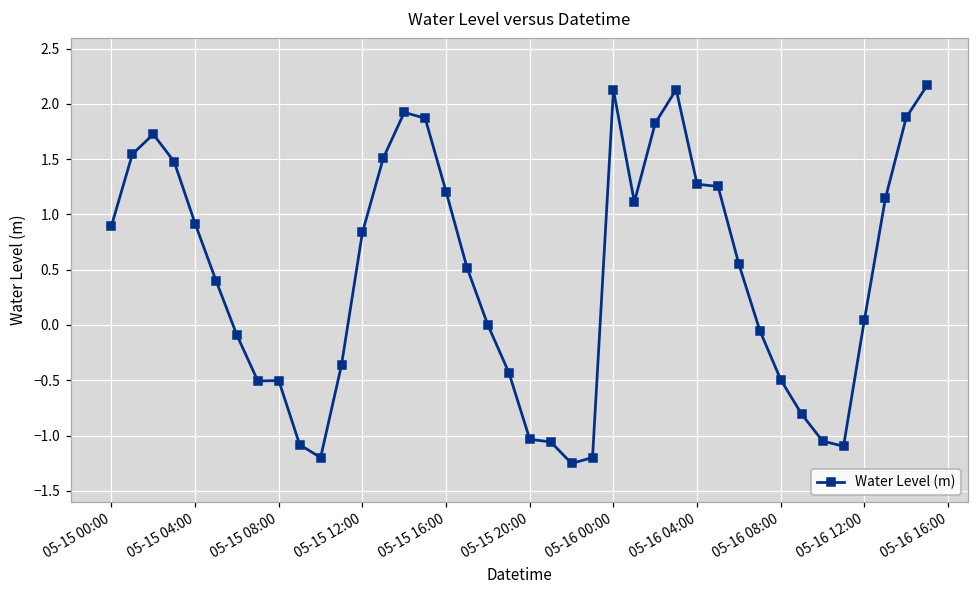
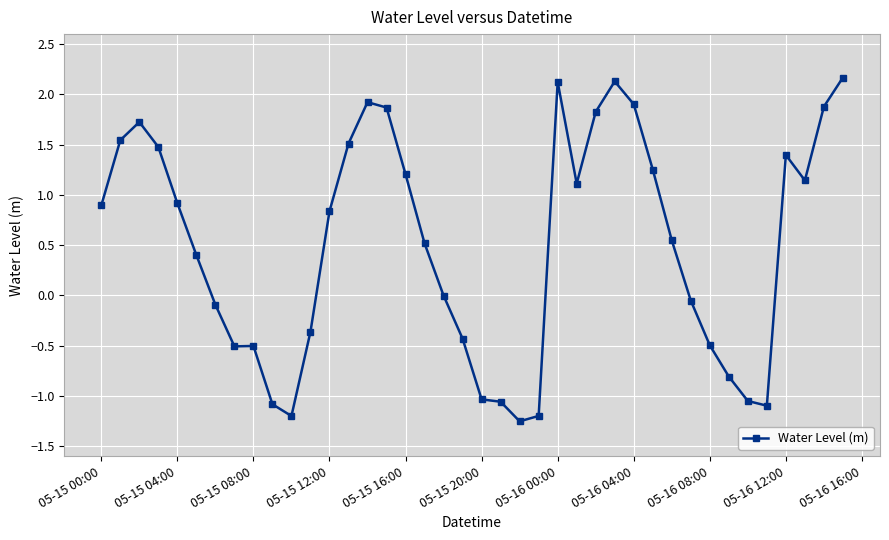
05-16 04:00: 1.27 -> 1.90
05-16 12:00: 0.05 -> 1.40
